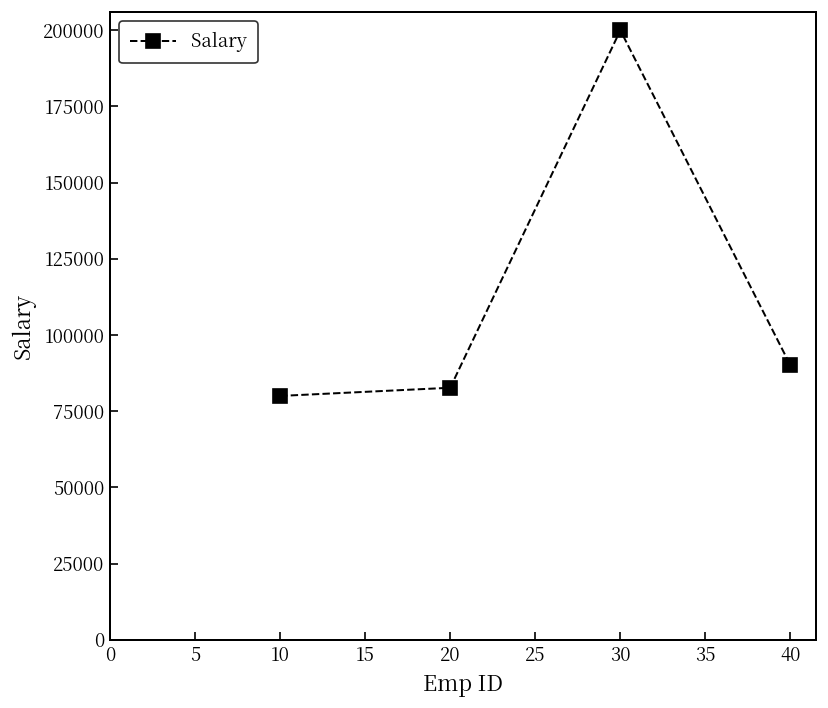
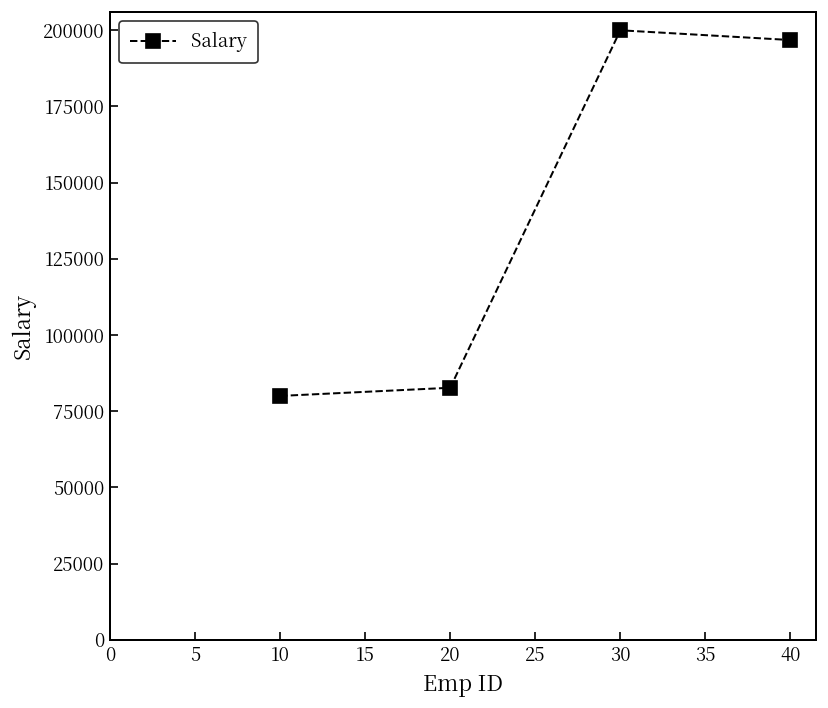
40: 90000 -> 197000
